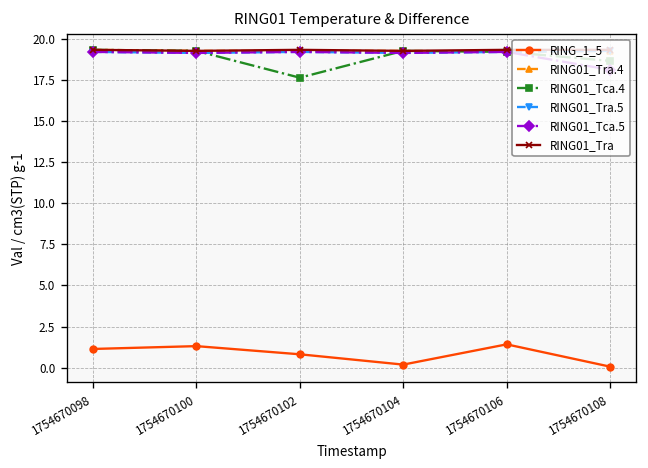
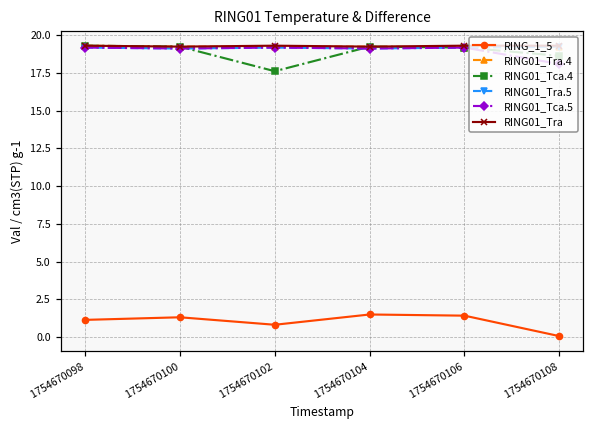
RING_1_5, 1754670104: 0.2 -> 1.5
